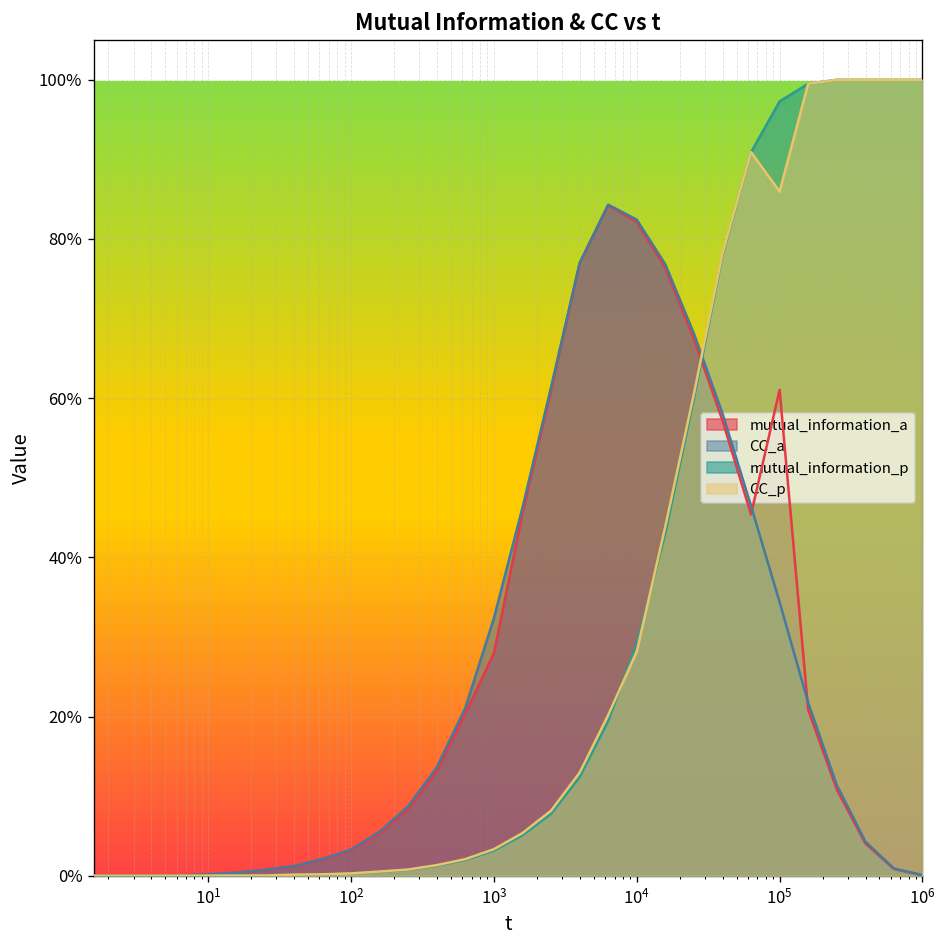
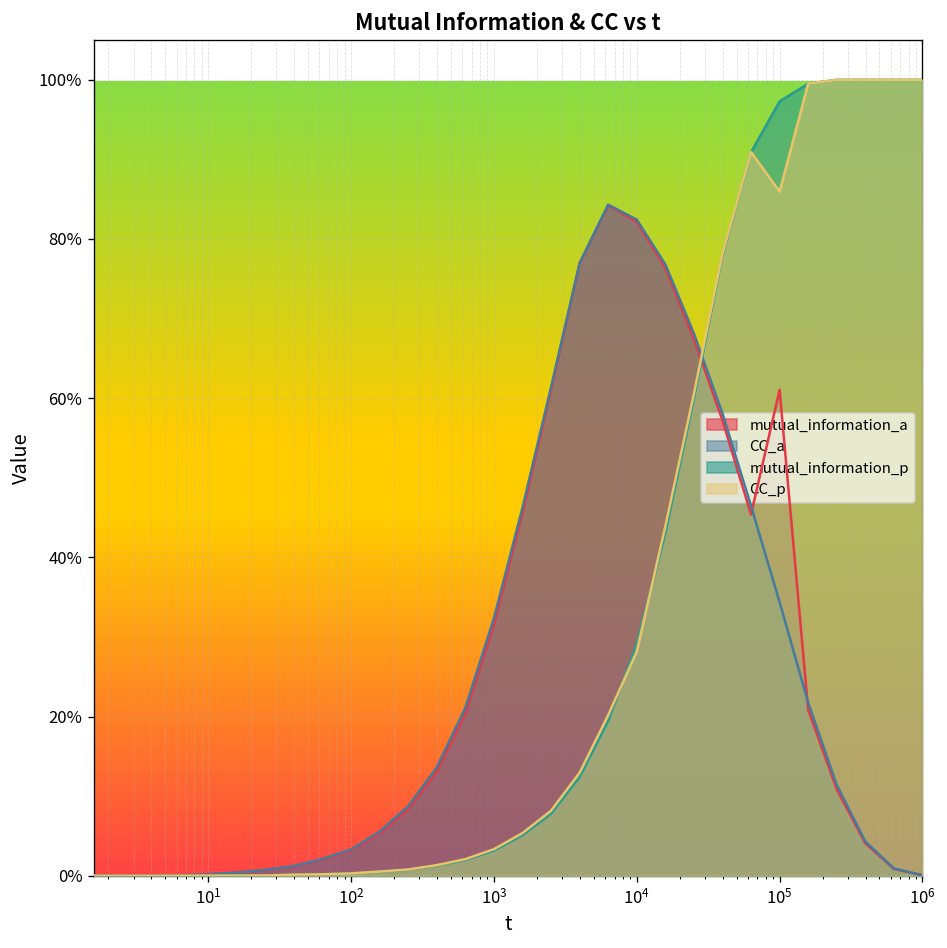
mutual_information_a, 10^3: 28% -> 32%
